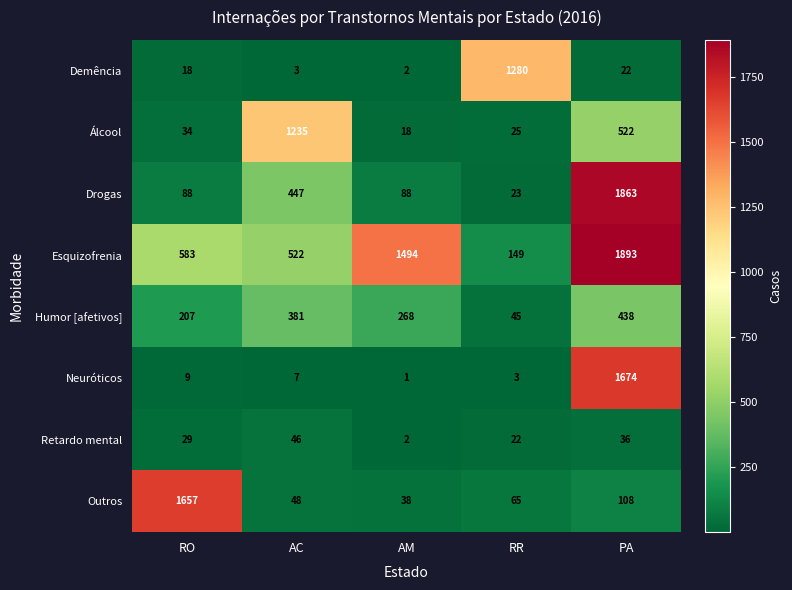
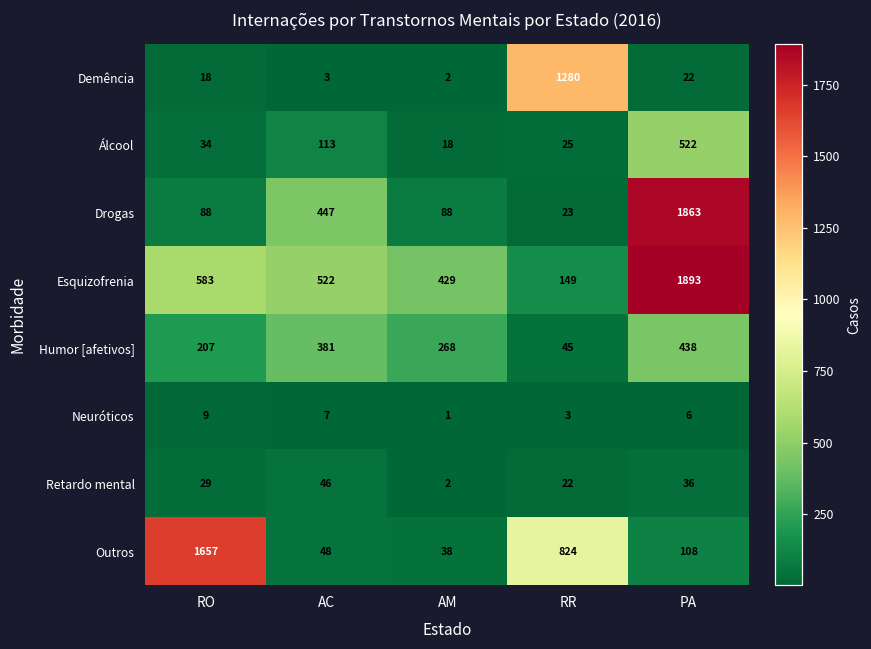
Álcool, AC: 1235 -> 113
Esquizofrenia, AM: 1494 -> 429
Neuróticos, PA: 1674 -> 6
Outros, RR: 65 -> 824
